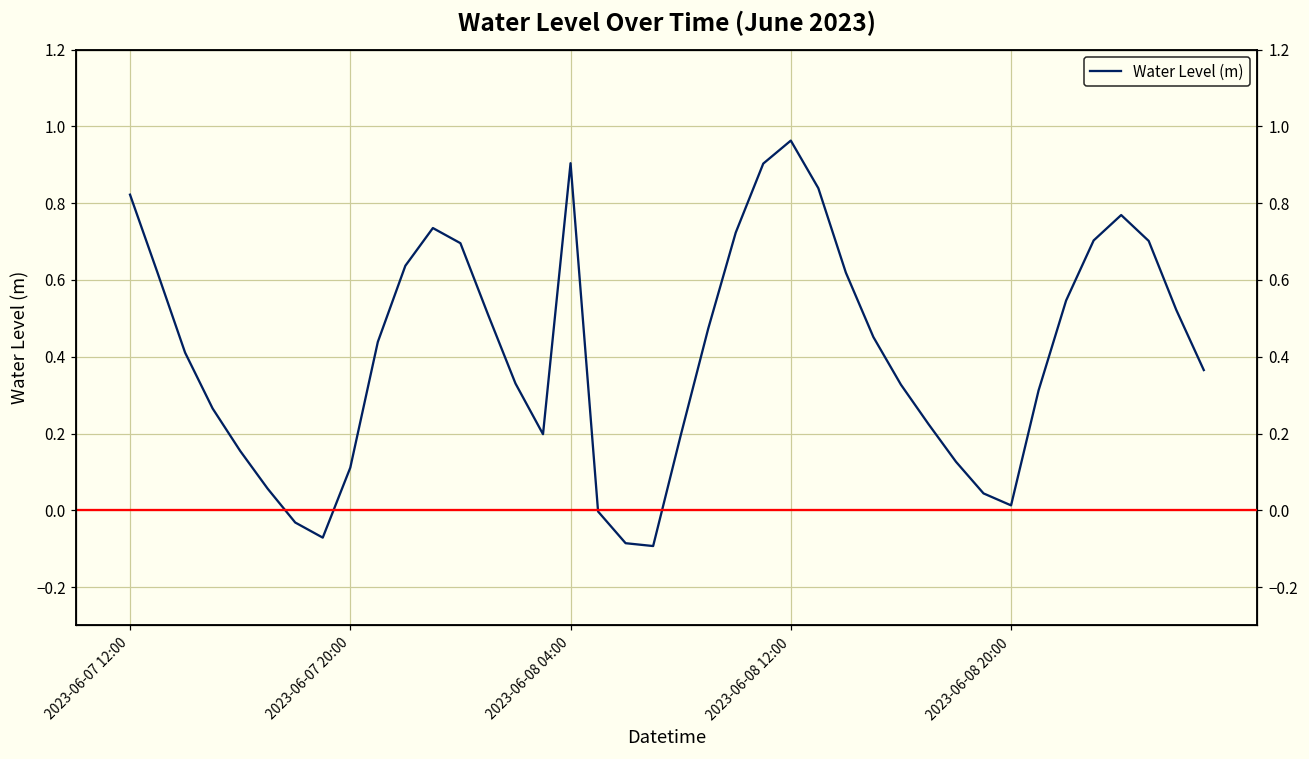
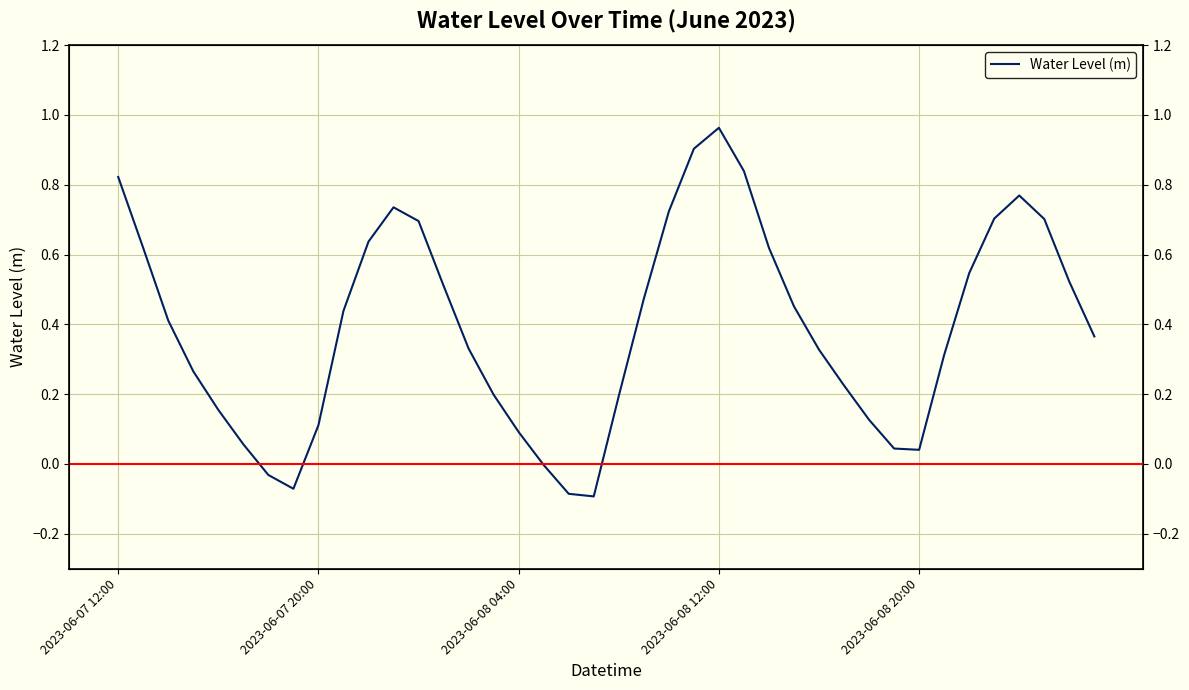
2023-06-08 04:00: 0.90 -> 0.09
2023-06-08 20:00: 0.01 -> 0.04
